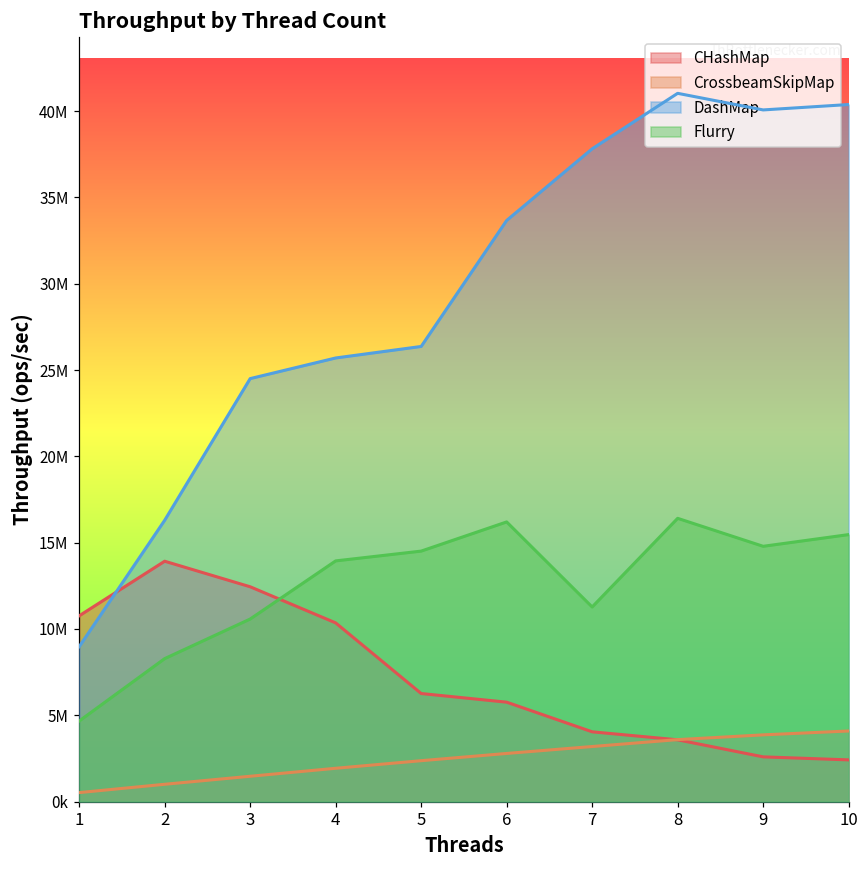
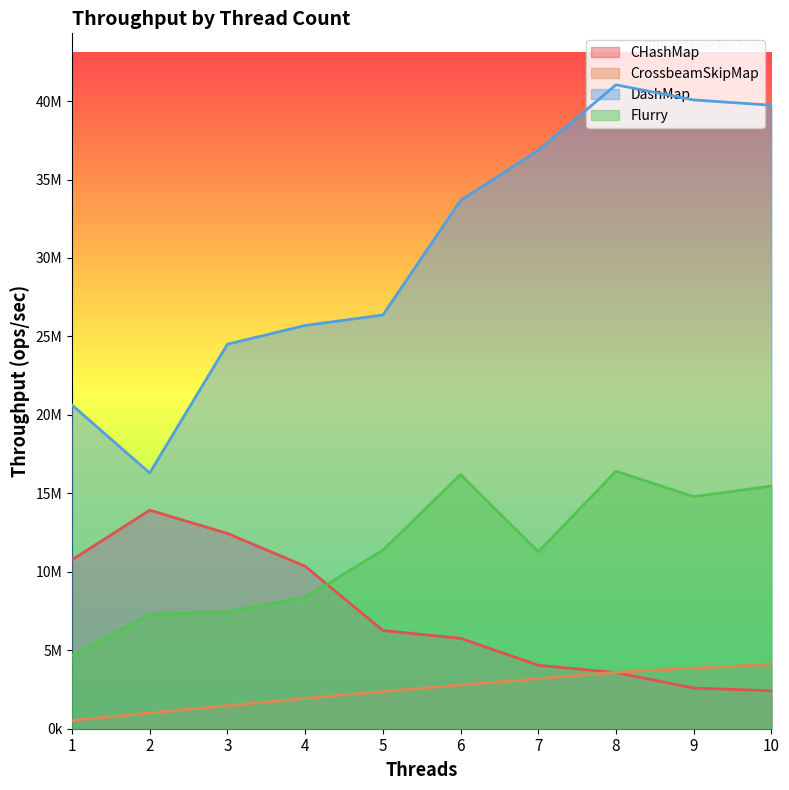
DashMap, 1: 9000000 -> 20600000
Flurry, 2: 8300000 -> 7300000
Flurry, 3: 10600000 -> 7500000
Flurry, 4: 13900000 -> 8400000
Flurry, 5: 14500000 -> 11400000
DashMap, 7: 37800000 -> 36900000
DashMap, 10: 40400000 -> 39700000
